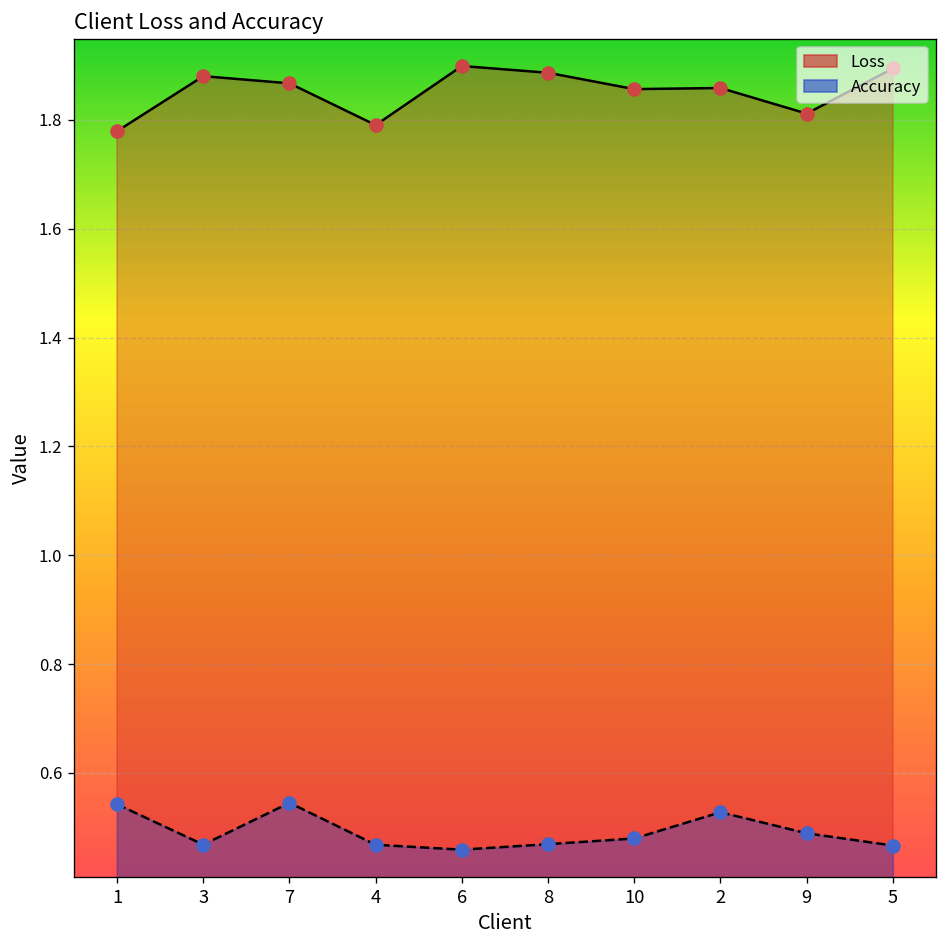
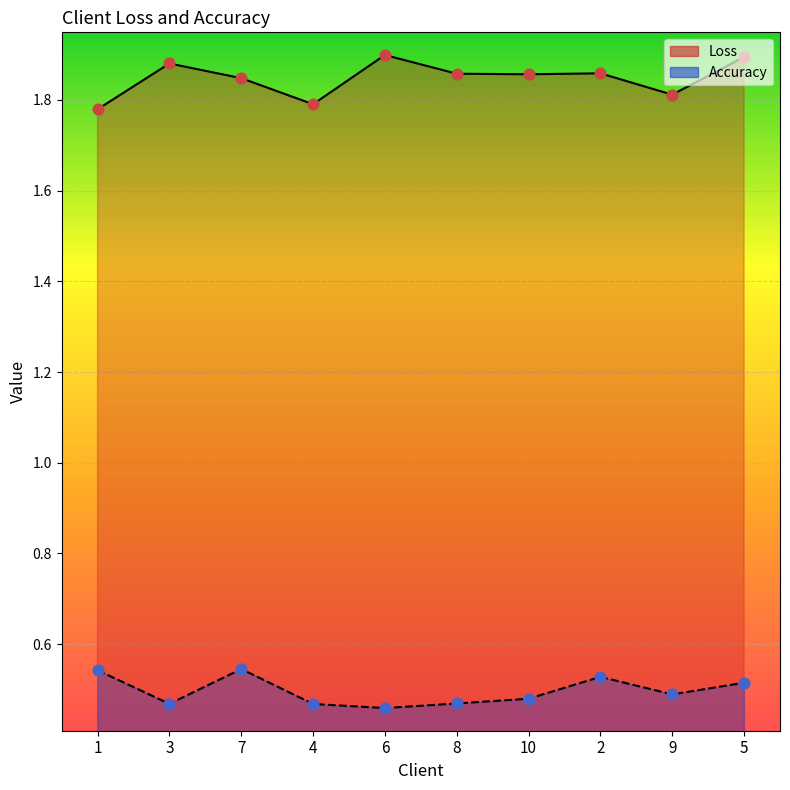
Loss, 7: 1.87 -> 1.85
Loss, 8: 1.89 -> 1.86
Accuracy, 5: 0.47 -> 0.51
